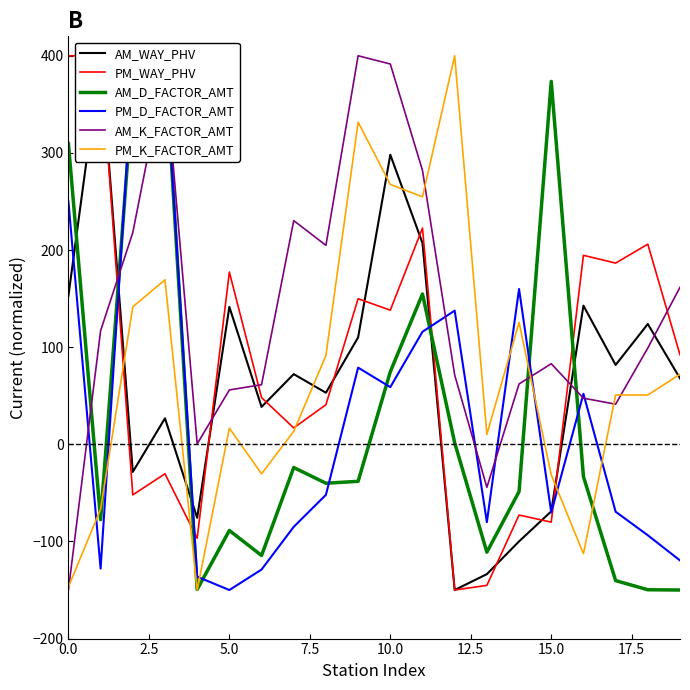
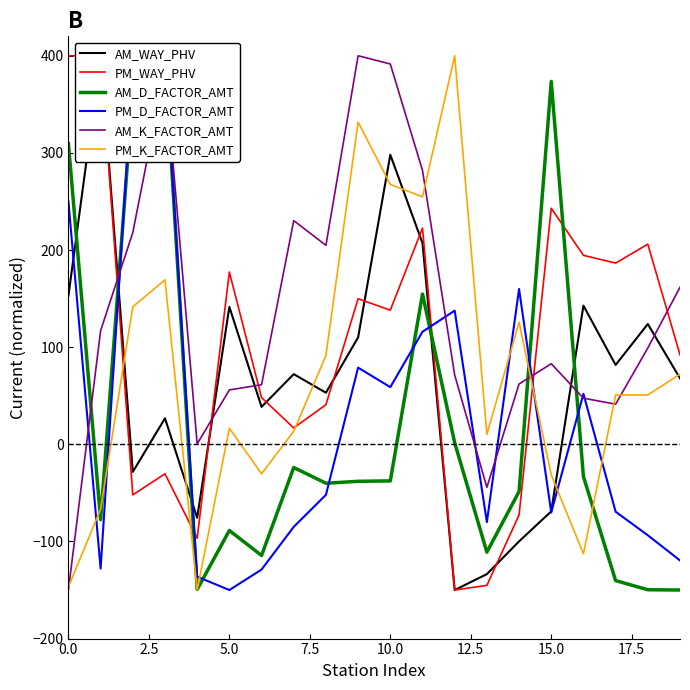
AM_D_FACTOR_AMT, 10.0: 70 -> -40
PM_WAY_PHV, 15.0: -80 -> 240
